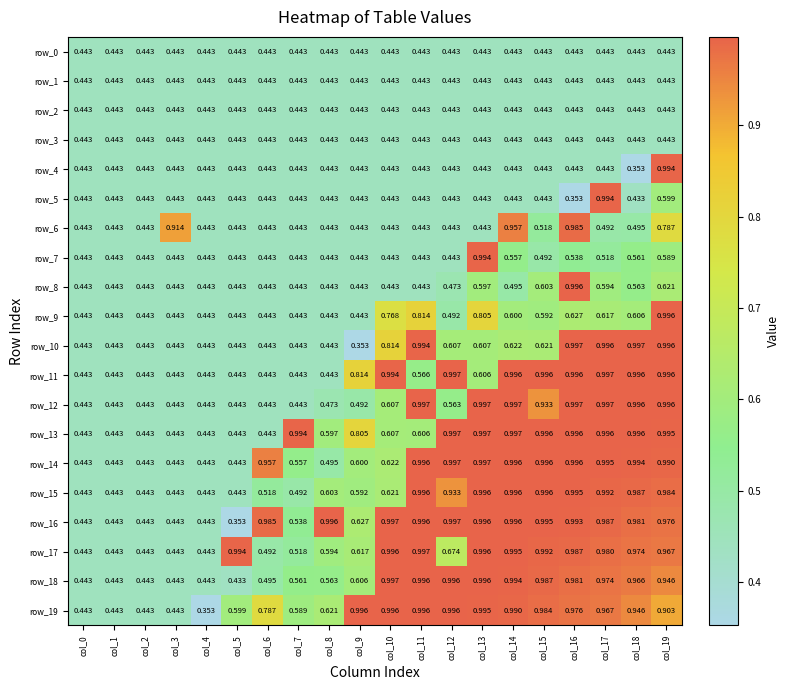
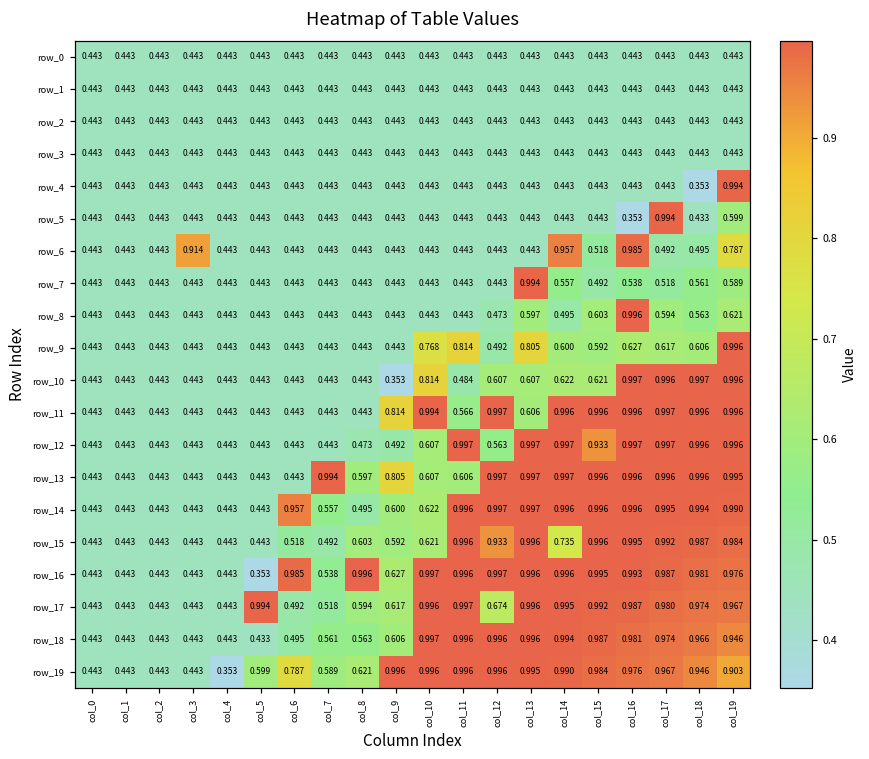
row_10, col_11: 0.994 -> 0.484
row_15, col_14: 0.996 -> 0.735
